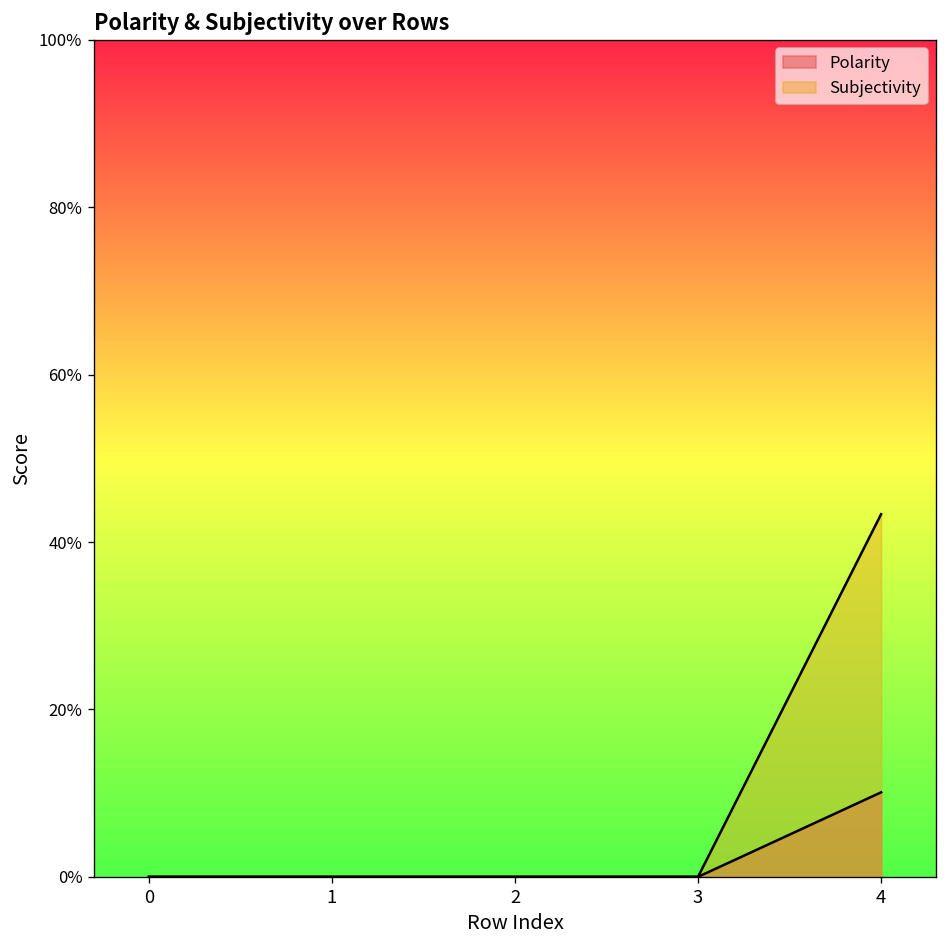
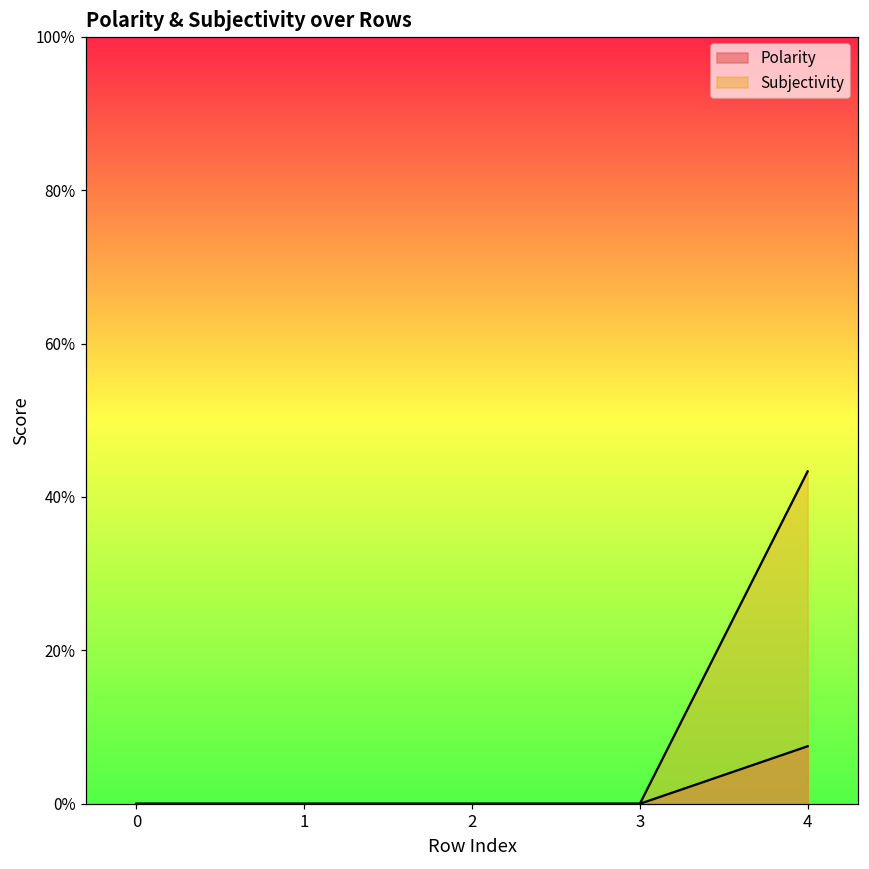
Polarity, 4: 10% -> 8%
